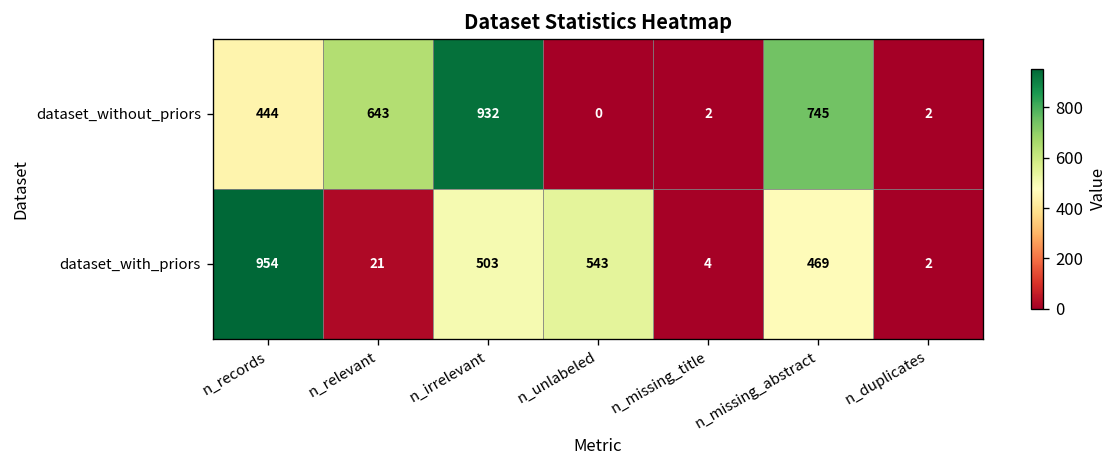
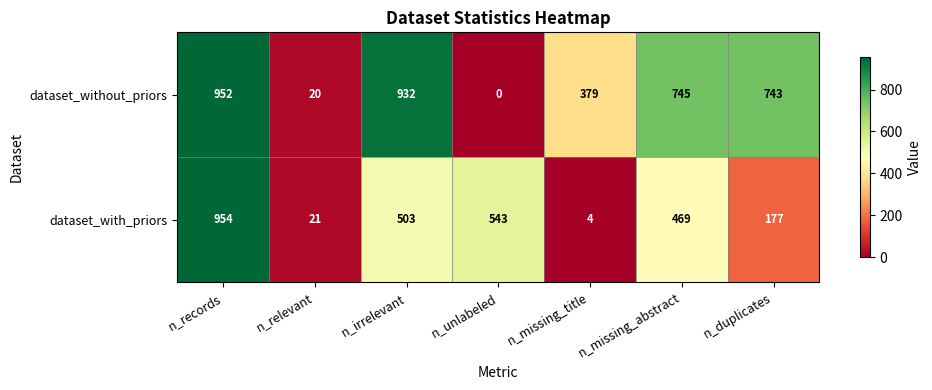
dataset_without_priors, n_records: 444 -> 952
dataset_without_priors, n_relevant: 643 -> 20
dataset_without_priors, n_missing_title: 2 -> 379
dataset_without_priors, n_duplicates: 2 -> 743
dataset_with_priors, n_duplicates: 2 -> 177
